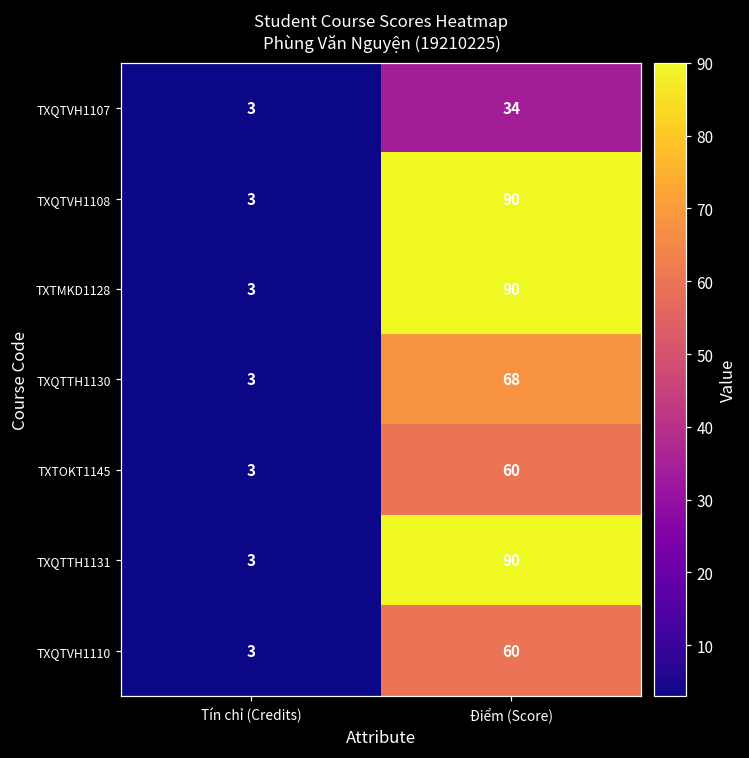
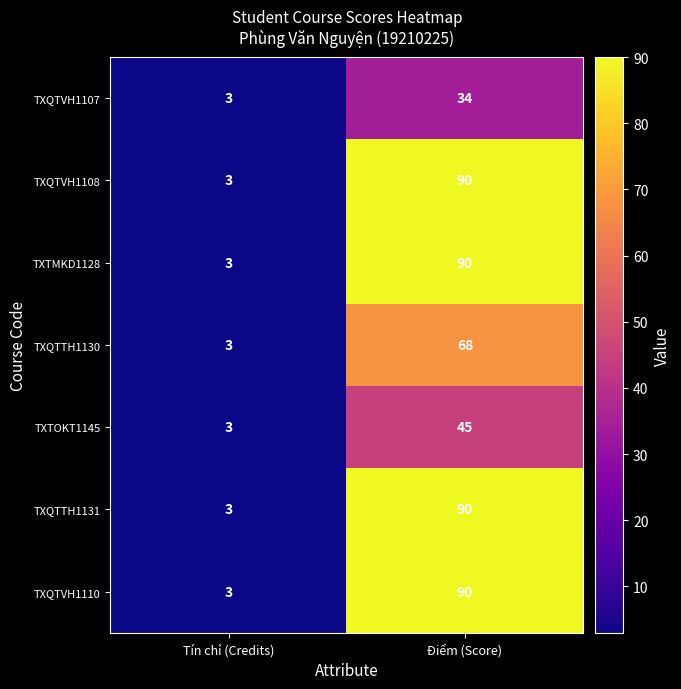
TXTOKT1145, Điểm (Score): 60 -> 45
TXQTVH1110, Điểm (Score): 60 -> 90
